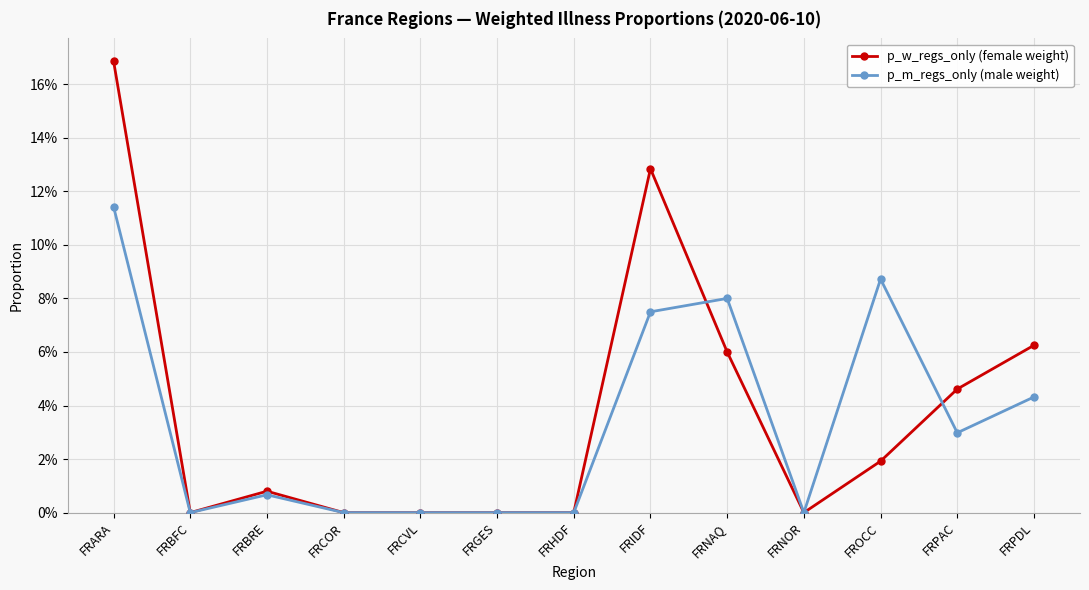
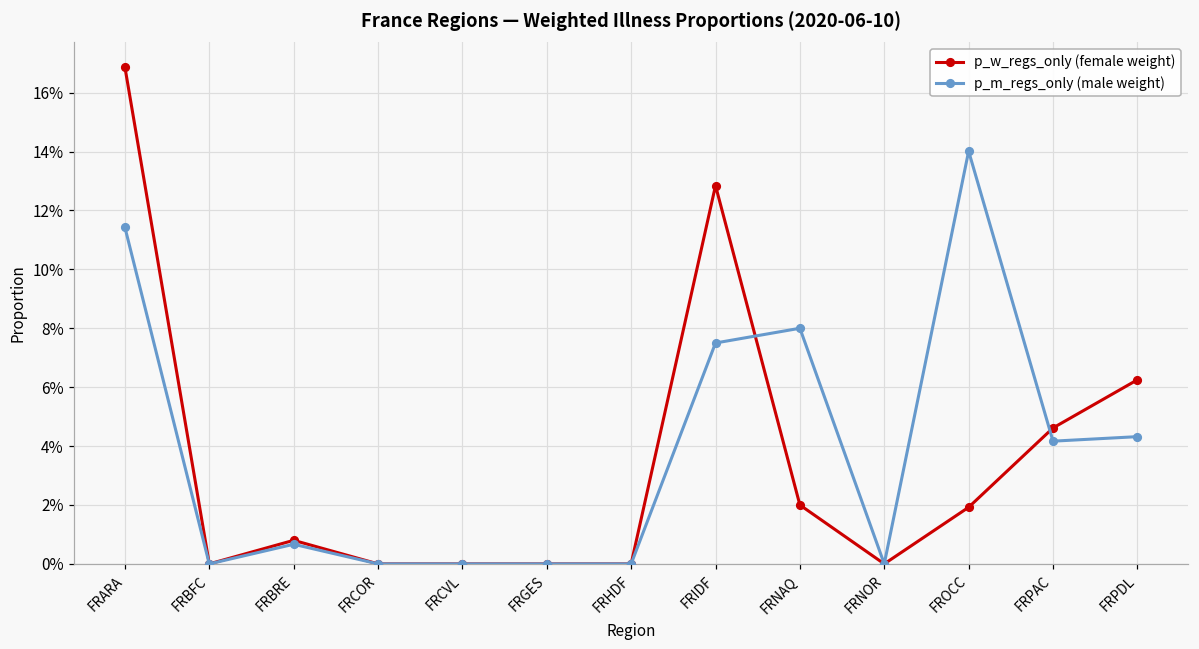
p_w_regs_only (female weight), FRNAQ: 6.0% -> 2.0%
p_m_regs_only (male weight), FROCC: 8.7% -> 14.0%
p_m_regs_only (male weight), FRPAC: 3.0% -> 4.2%
